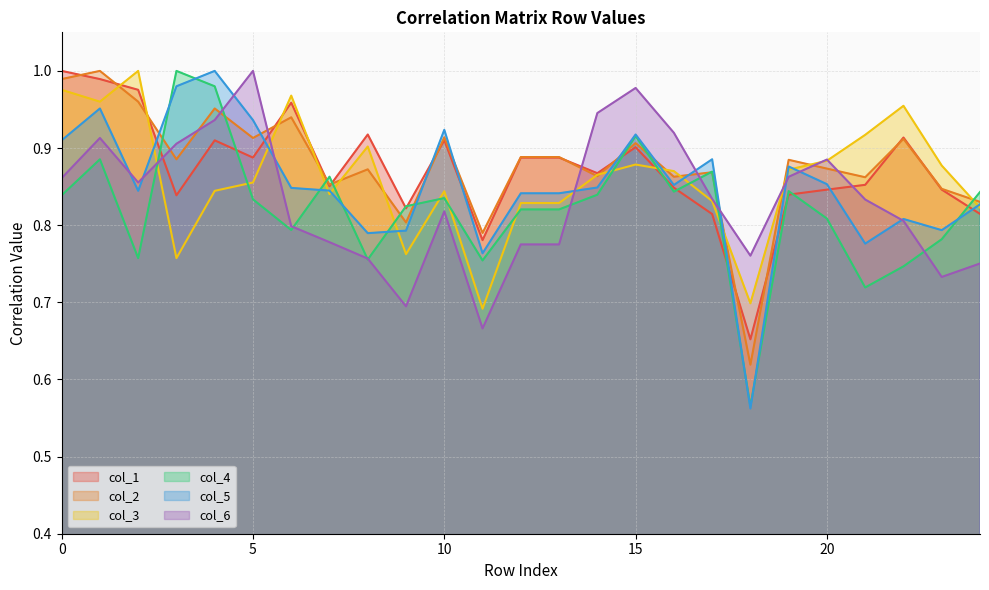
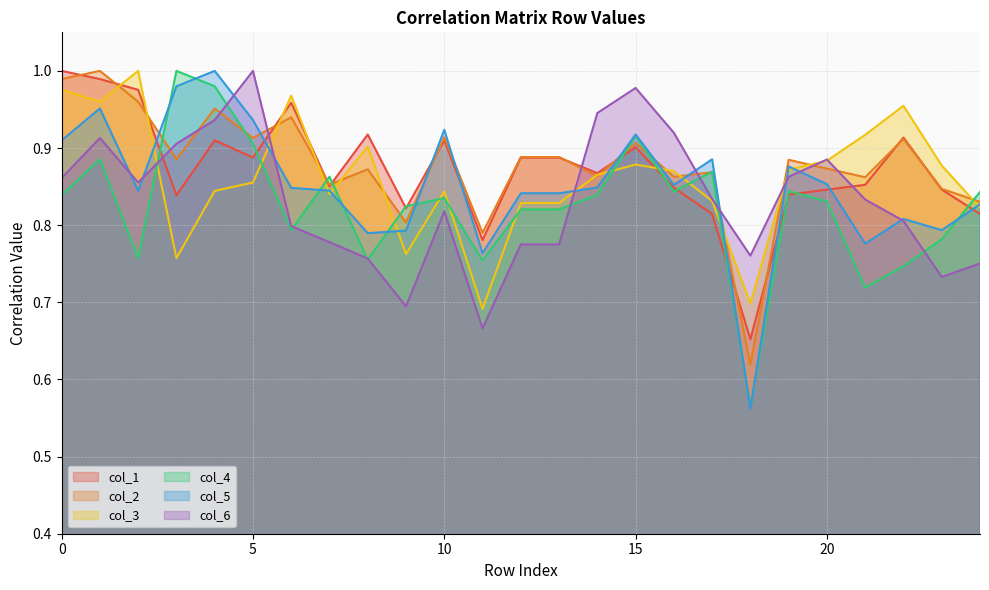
col_4, 5: 0.83 -> 0.91
col_4, 20: 0.81 -> 0.83
